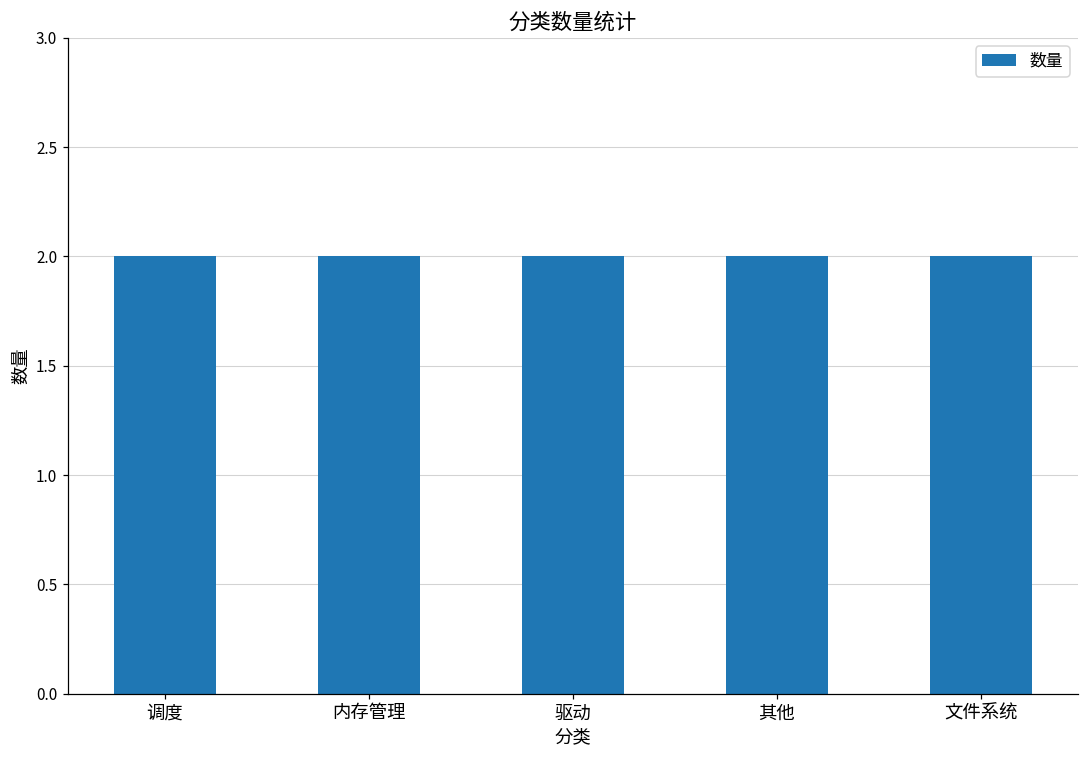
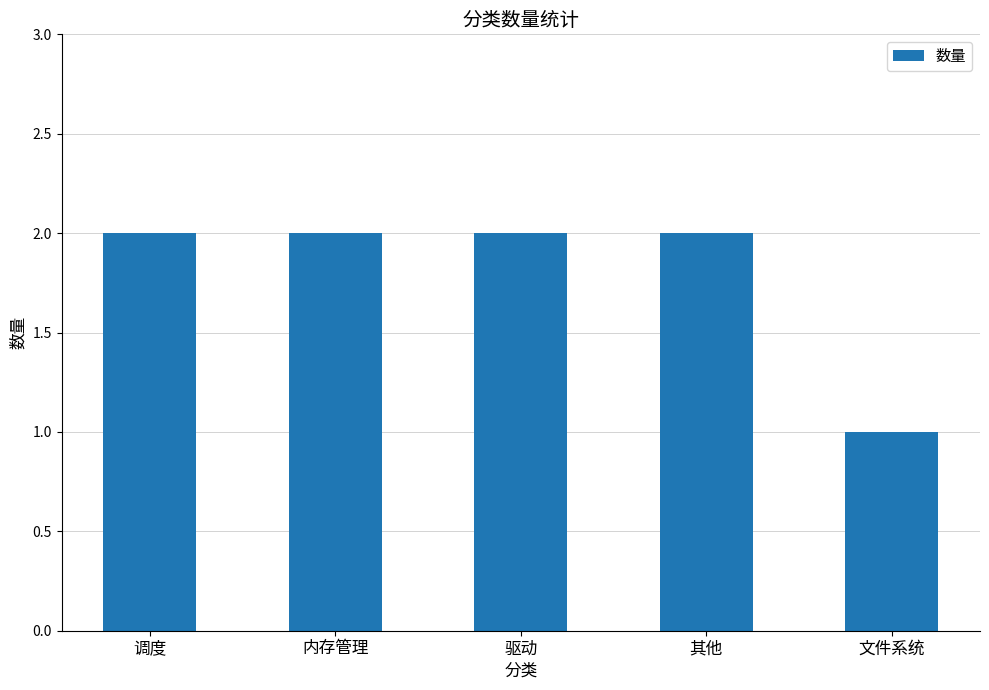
文件系统: 2 -> 1
